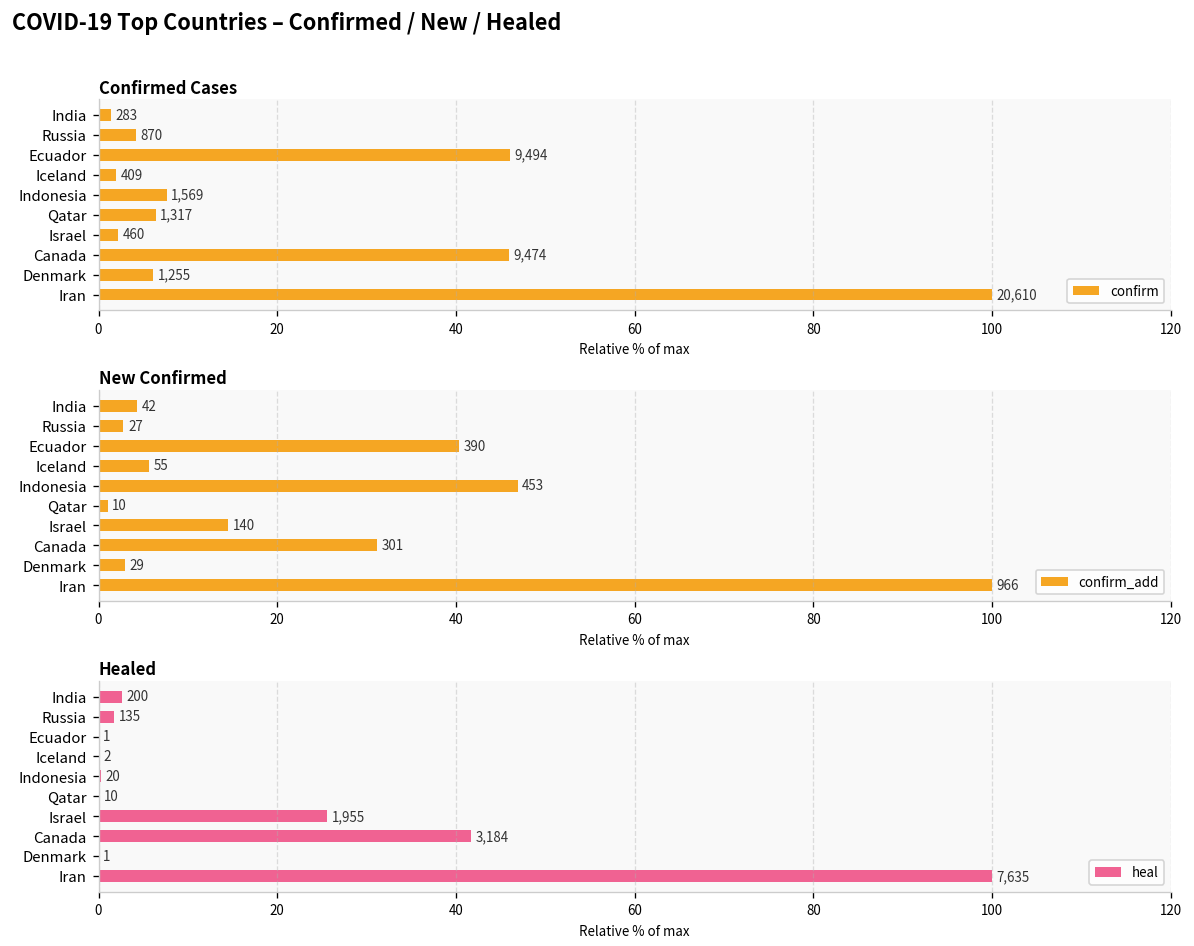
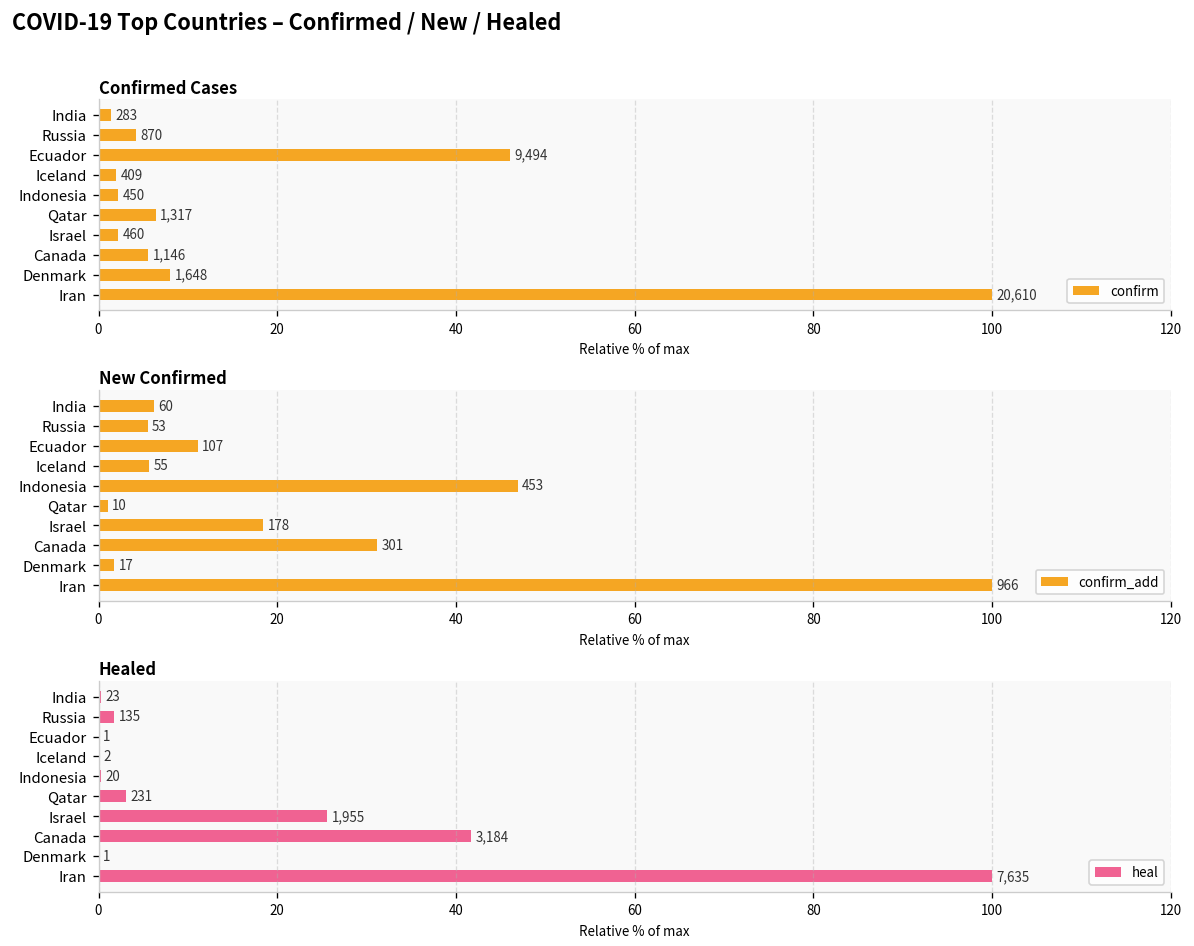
Confirmed Cases, Indonesia: 1,569 -> 450
Confirmed Cases, Canada: 9,474 -> 1,146
Confirmed Cases, Denmark: 1,255 -> 1,648
New Confirmed, India: 42 -> 60
New Confirmed, Russia: 27 -> 53
New Confirmed, Ecuador: 390 -> 107
New Confirmed, Israel: 140 -> 178
New Confirmed, Denmark: 29 -> 17
Healed, India: 200 -> 23
Healed, Qatar: 10 -> 231
